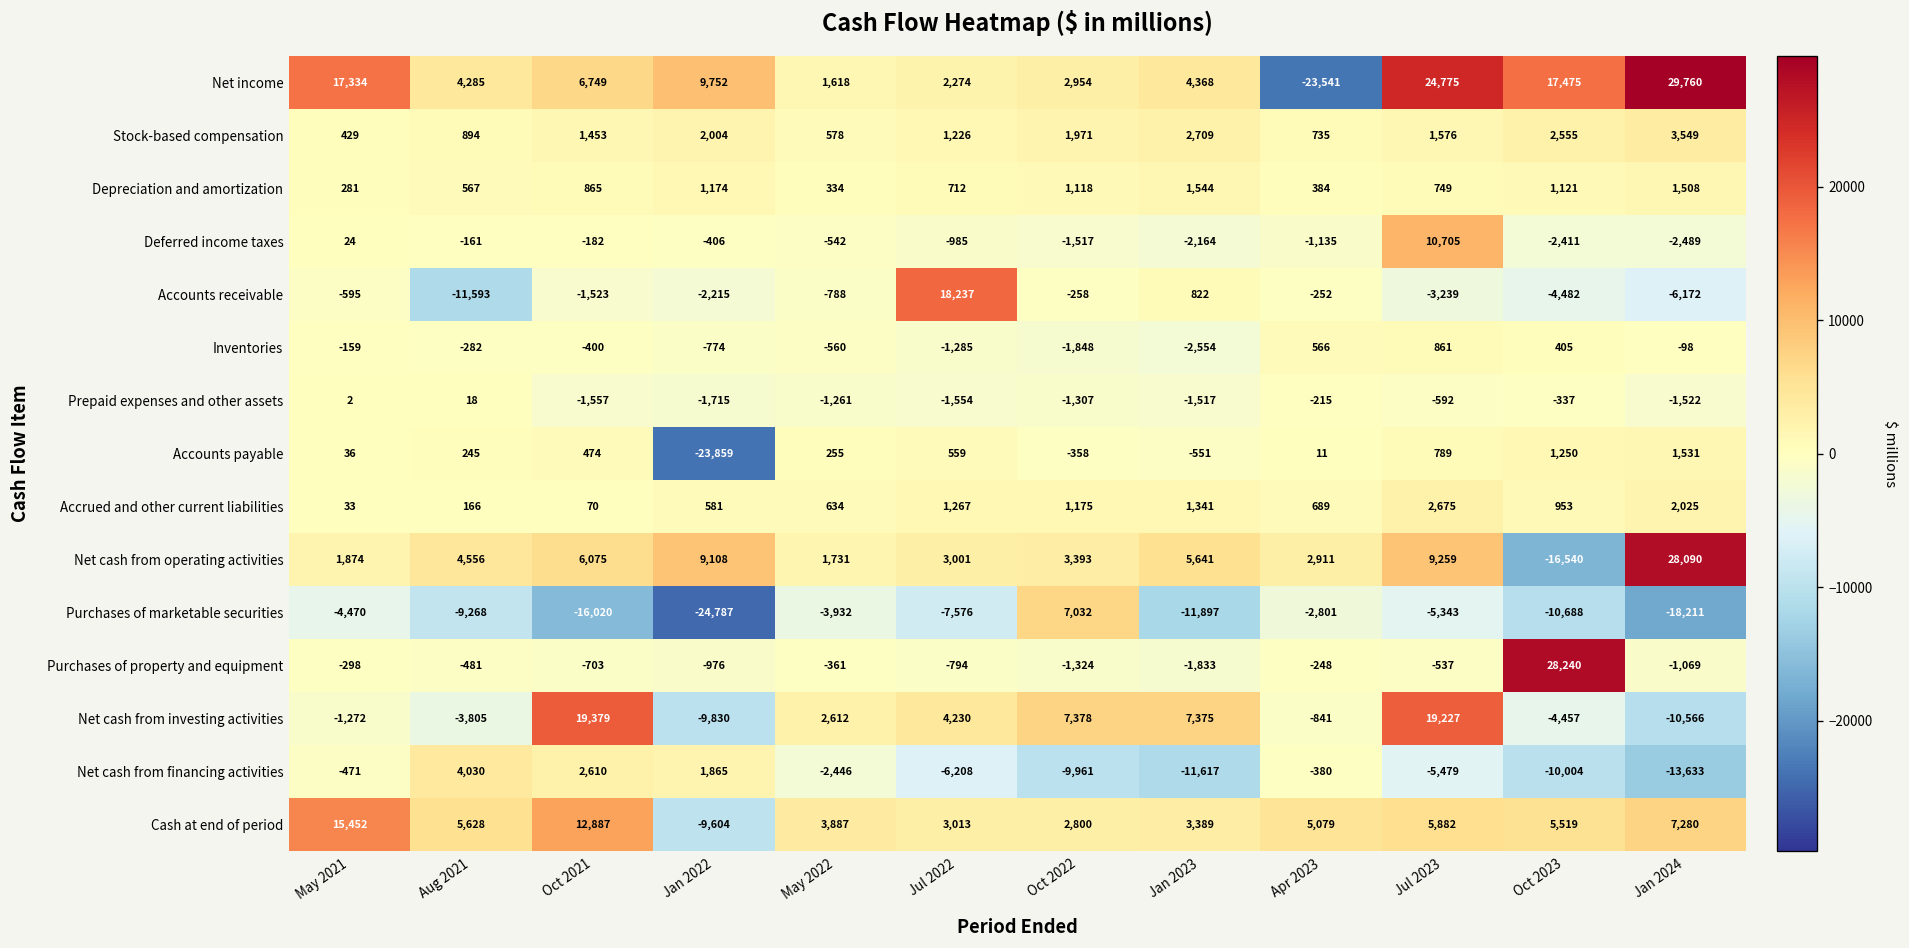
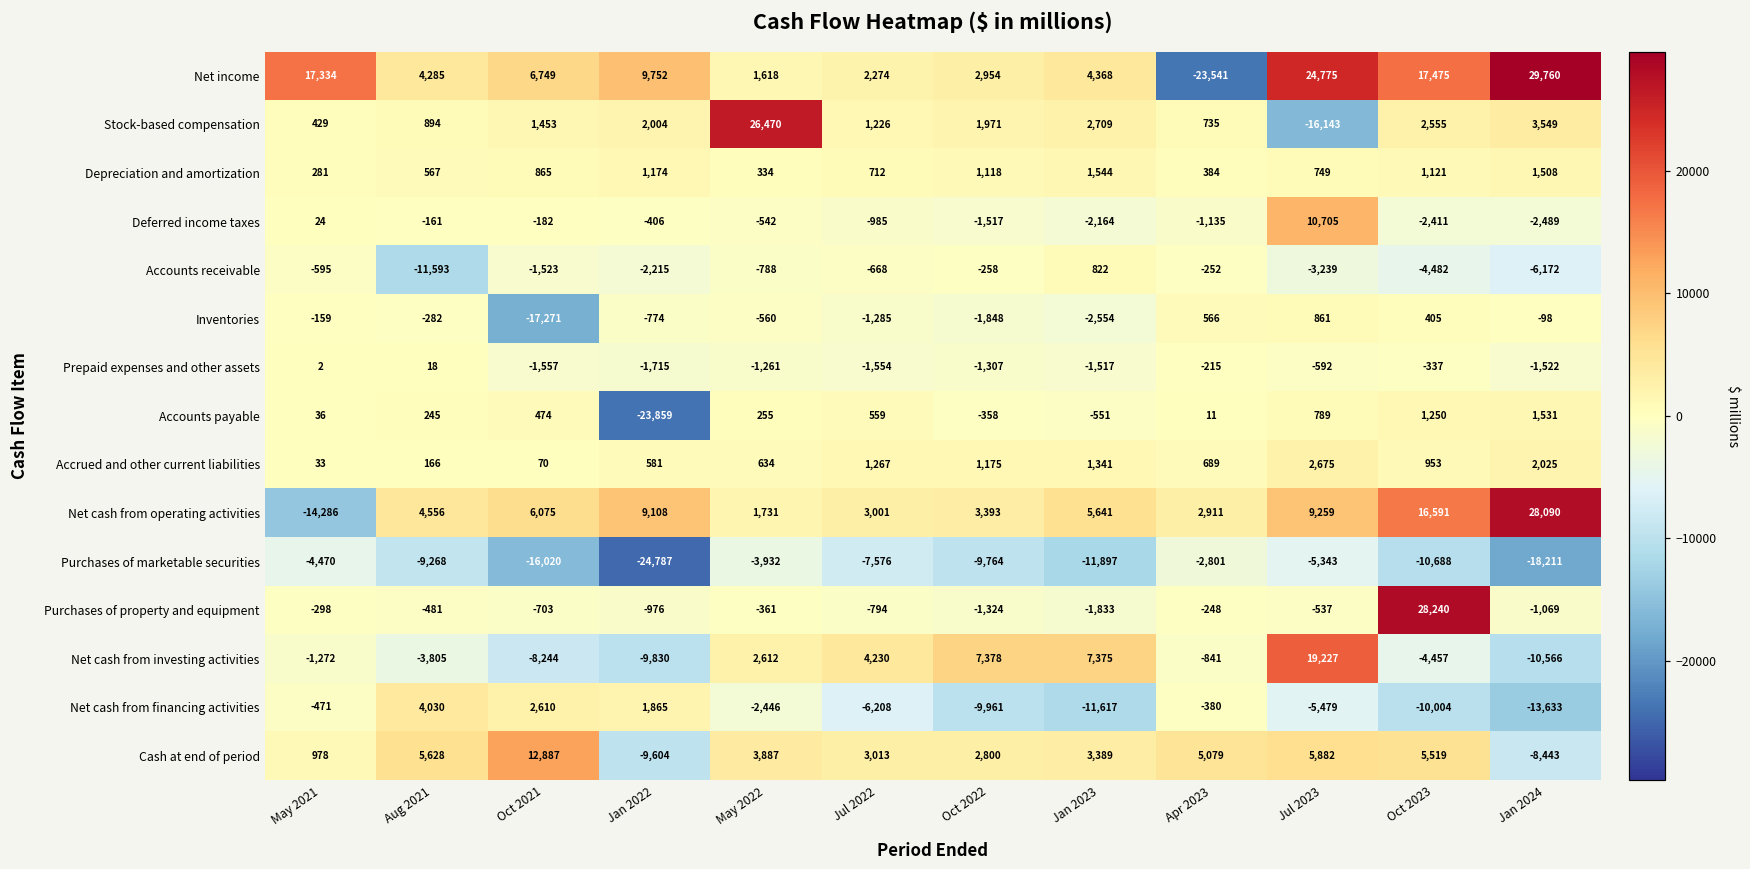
Stock-based compensation, May 2022: 578 -> 26,470
Stock-based compensation, Jul 2023: 1,576 -> -16,143
Accounts receivable, Jul 2022: 18,237 -> -668
Inventories, Oct 2021: -400 -> -17,271
Net cash from operating activities, May 2021: 1,874 -> -14,286
Net cash from operating activities, Oct 2023: -16,540 -> 16,591
Purchases of marketable securities, Oct 2022: 7,032 -> -9,764
Net cash from investing activities, Oct 2021: 19,379 -> -8,244
Cash at end of period, May 2021: 15,452 -> 978
Cash at end of period, Jan 2024: 7,280 -> -8,443
